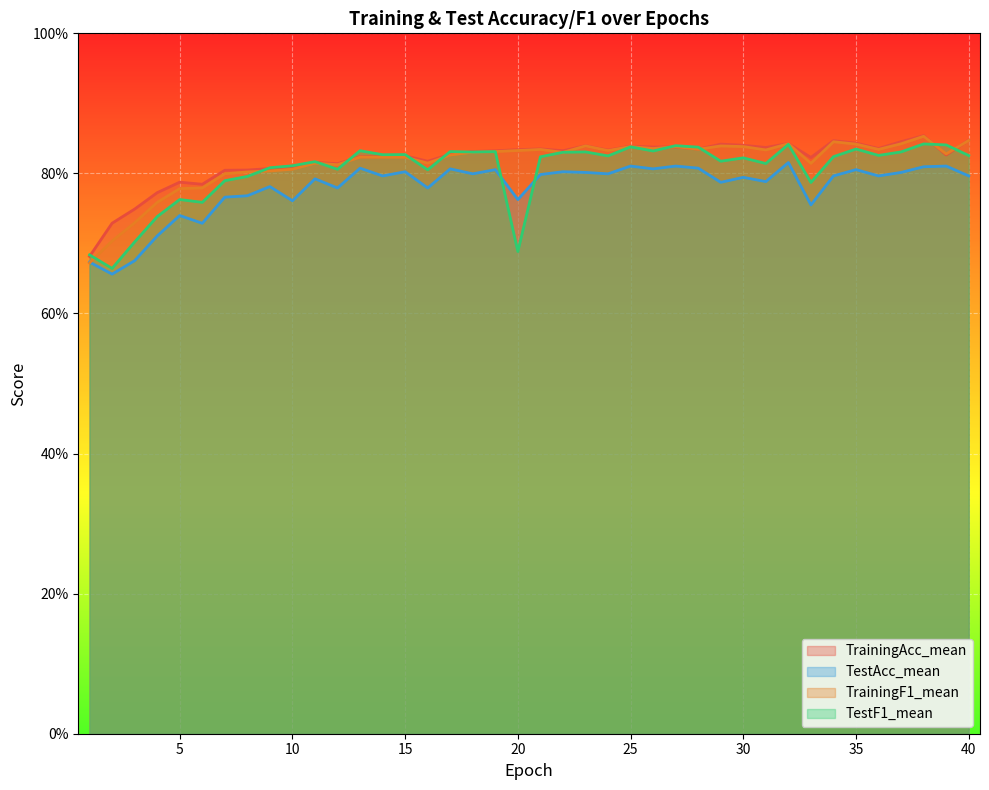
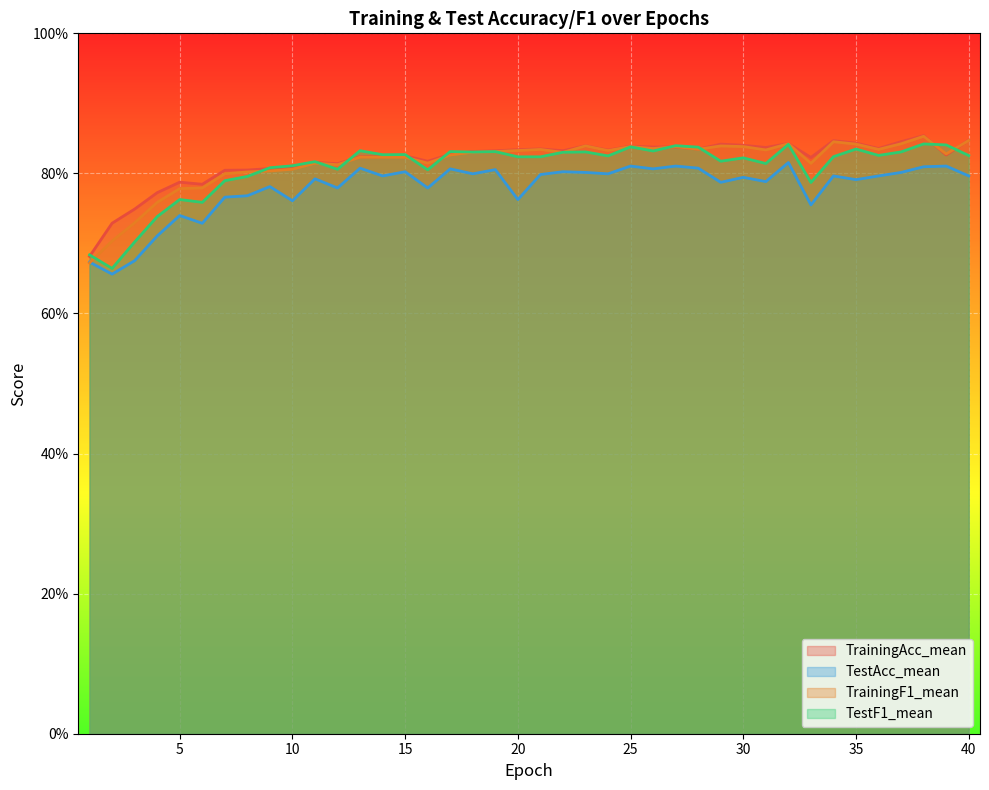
TestF1_mean, 20: 69% -> 82%
TestAcc_mean, 35: 81% -> 79%
